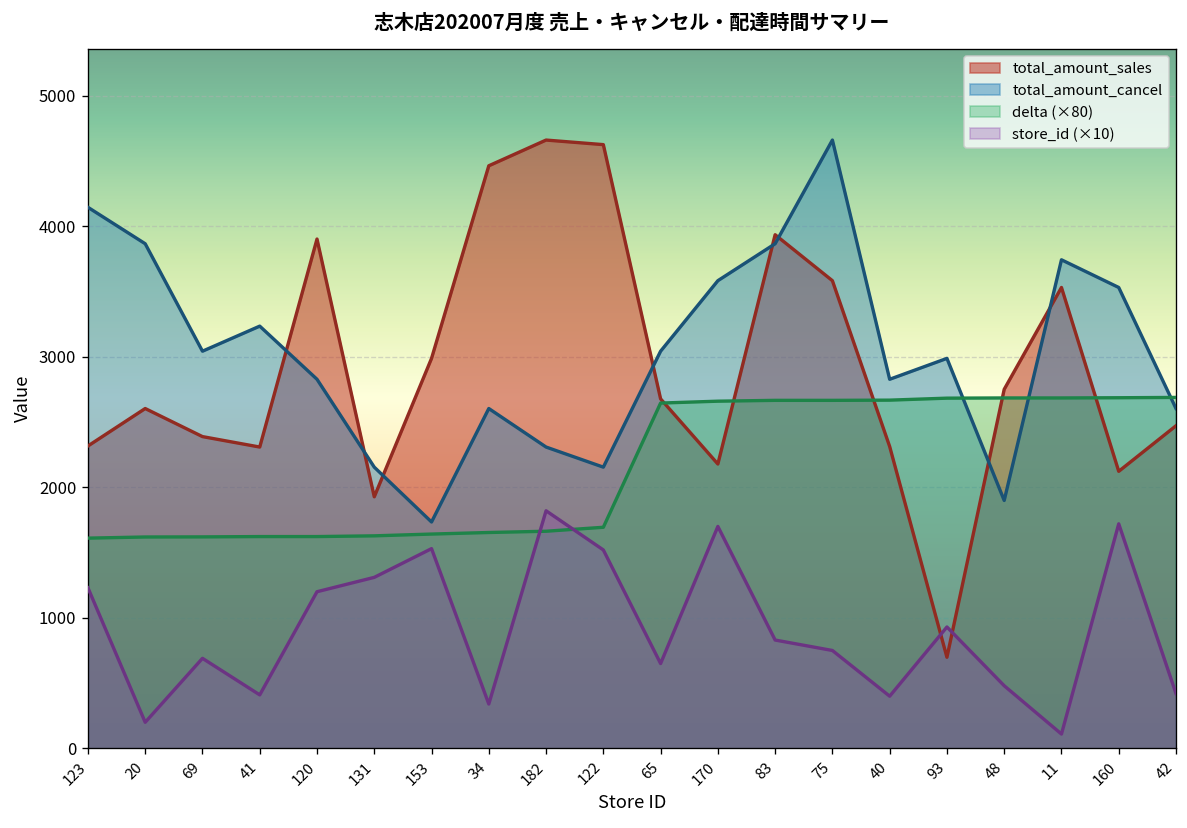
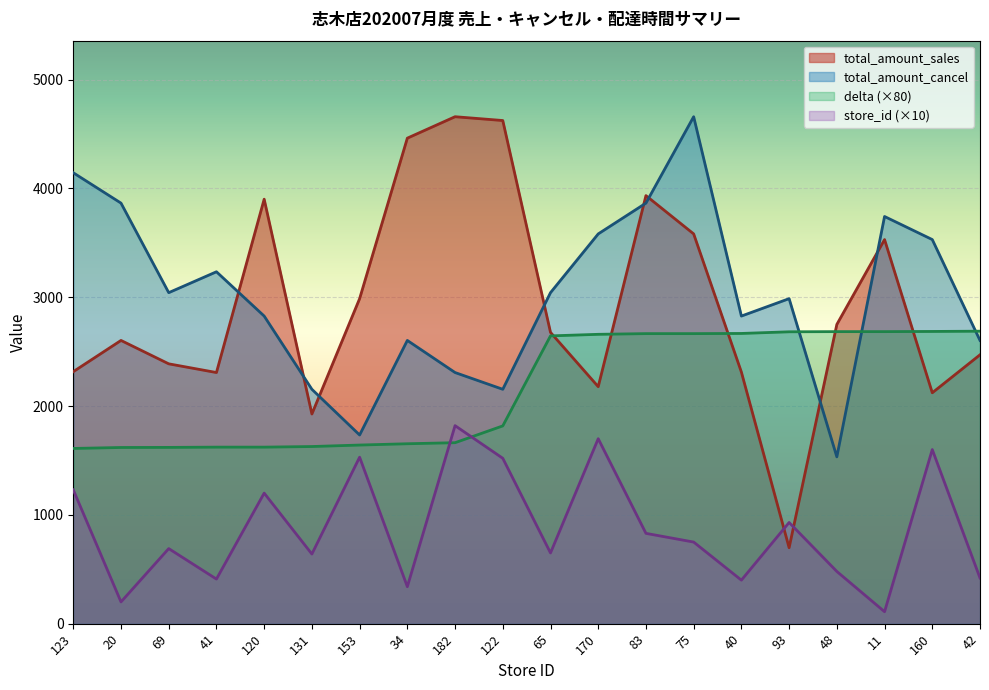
store_id (×10), 131: 1310 -> 640
delta (×80), 122: 1690 -> 1820
total_amount_cancel, 48: 1900 -> 1530
store_id (×10), 160: 1720 -> 1600
